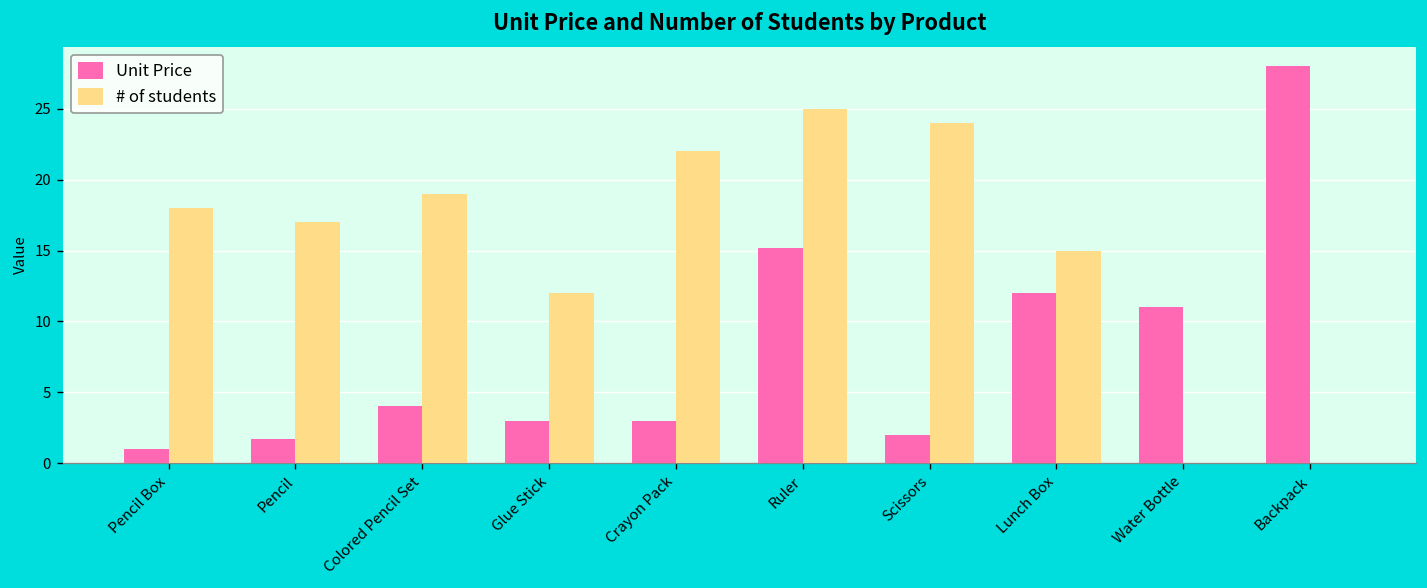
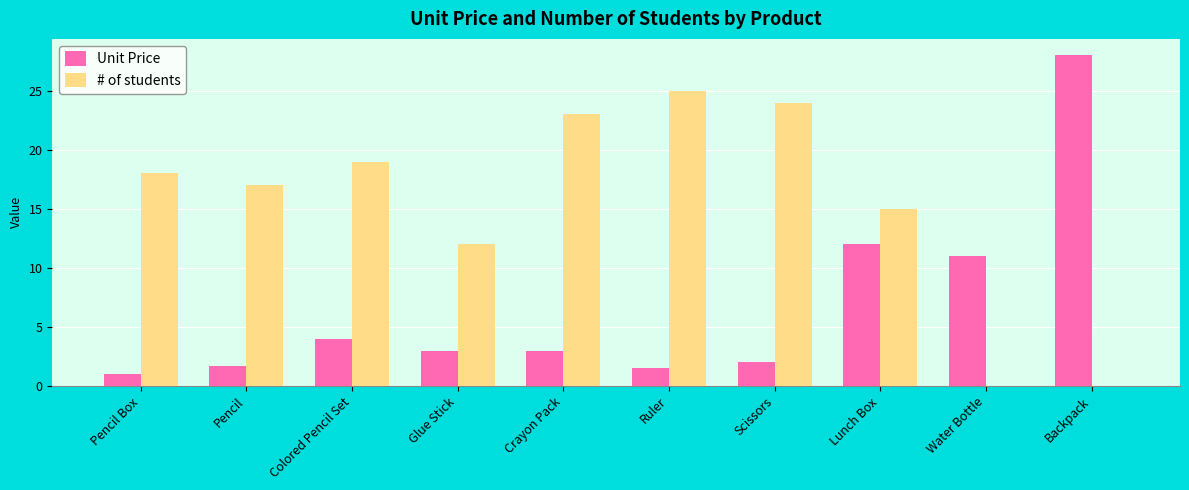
# of students, Crayon Pack: 22 -> 23
Unit Price, Ruler: 15.2 -> 1.5
